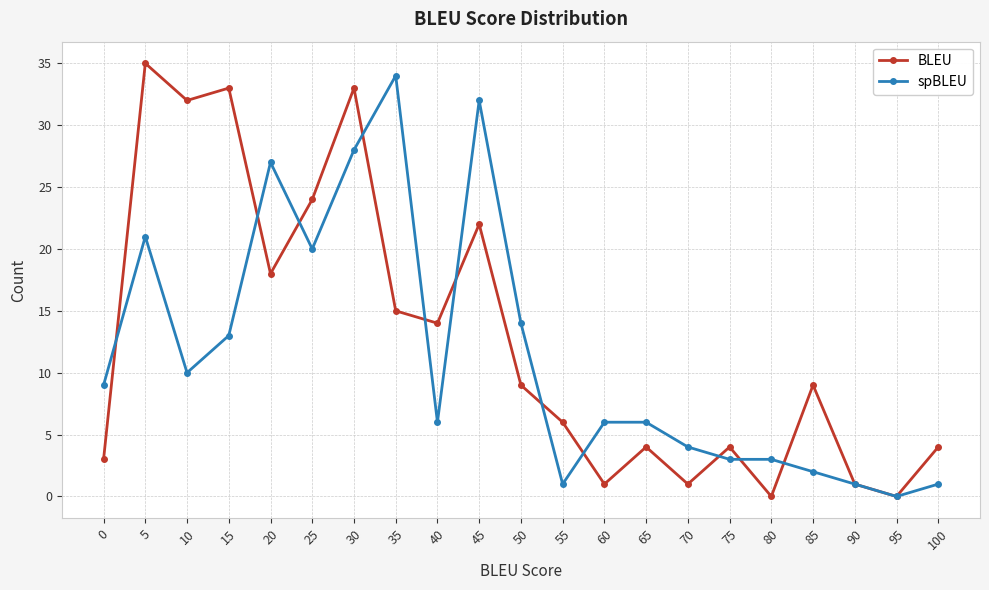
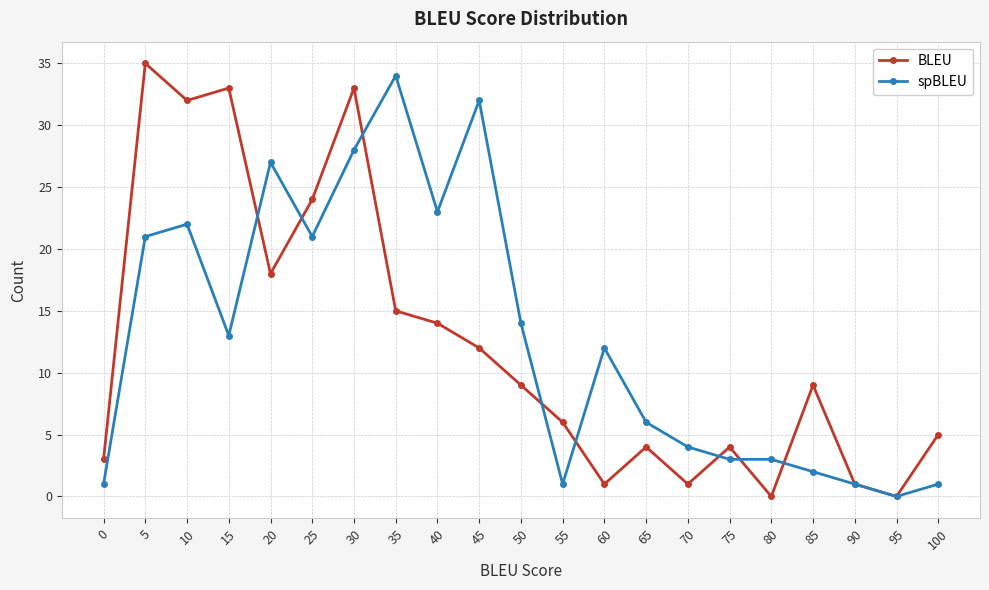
spBLEU, 0: 9 -> 1
spBLEU, 10: 10 -> 22
spBLEU, 25: 20 -> 21
spBLEU, 40: 6 -> 23
BLEU, 45: 22 -> 12
spBLEU, 60: 6 -> 12
BLEU, 100: 4 -> 5
